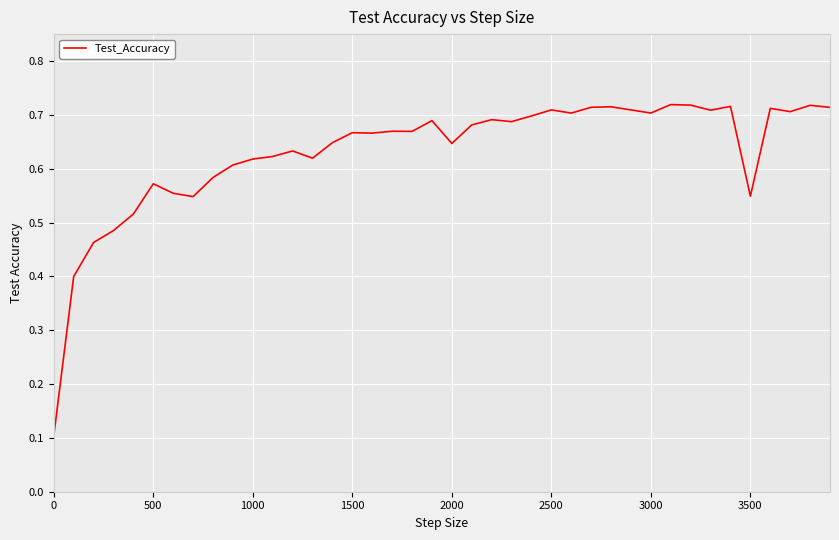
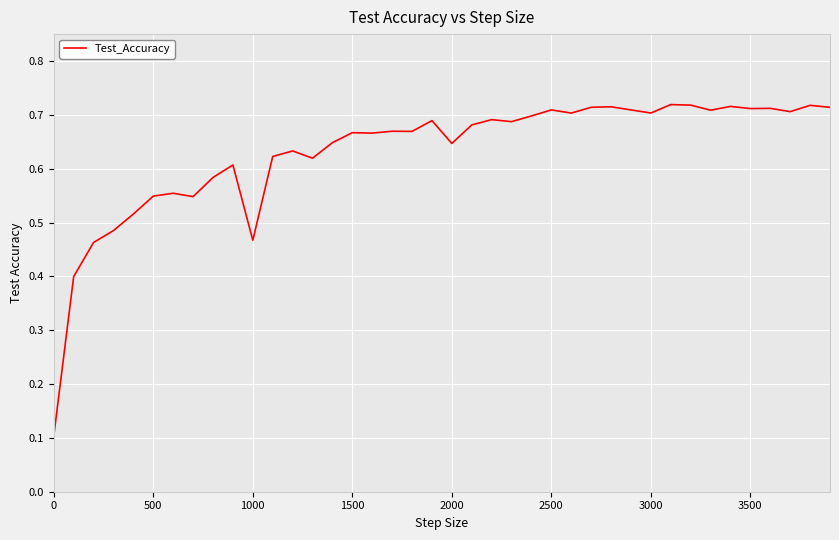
500: 0.57 -> 0.55
1000: 0.62 -> 0.47
3500: 0.55 -> 0.71
